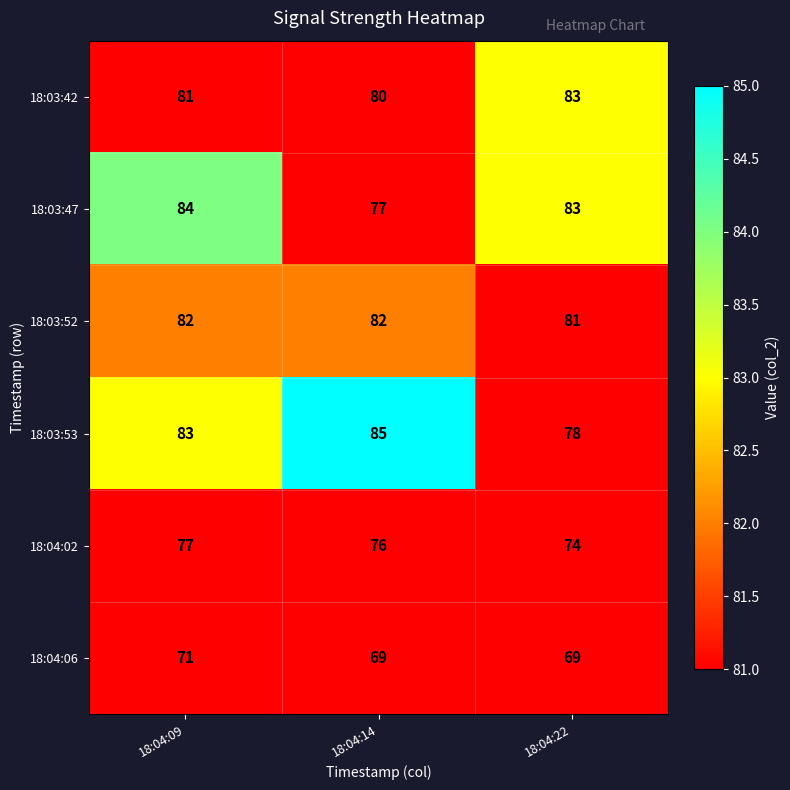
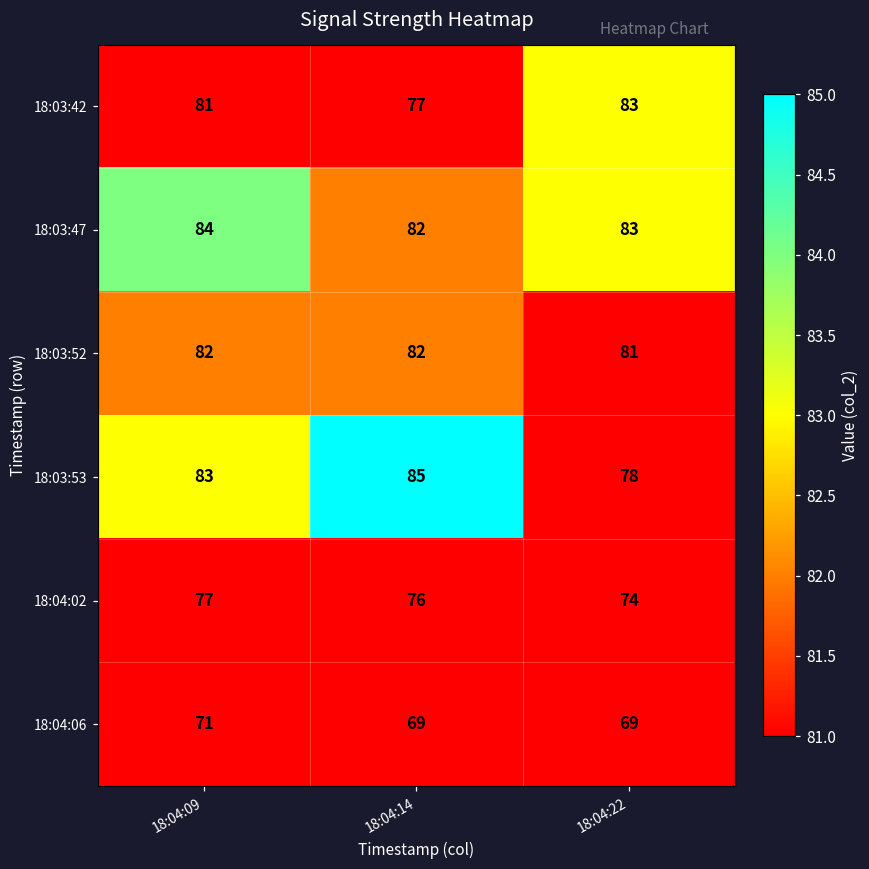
18:03:42, 18:04:14: 80 -> 77
18:03:47, 18:04:14: 77 -> 82
